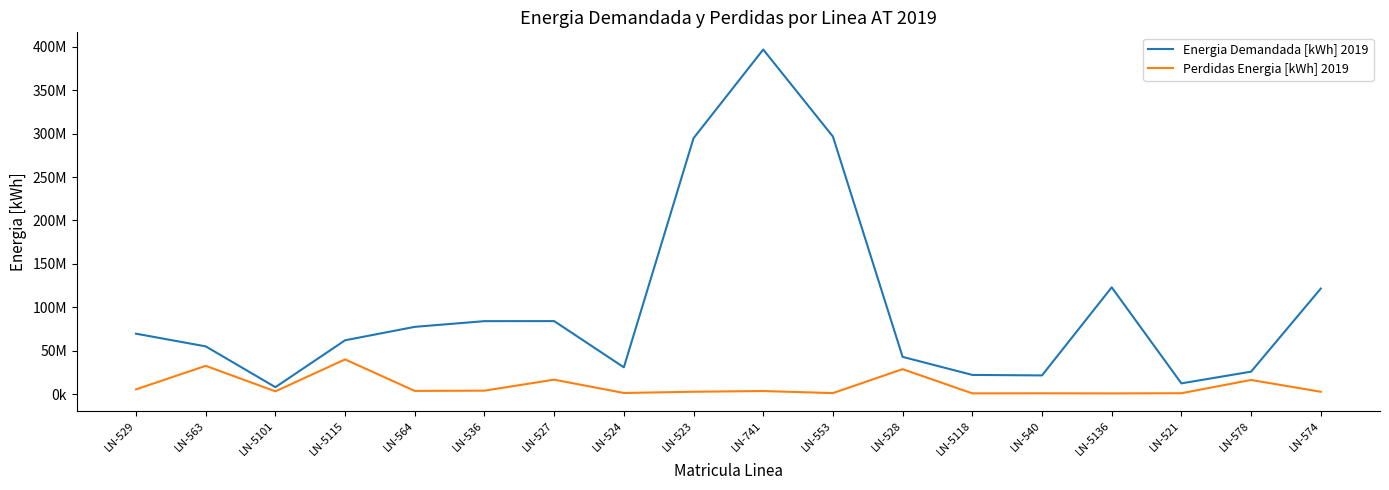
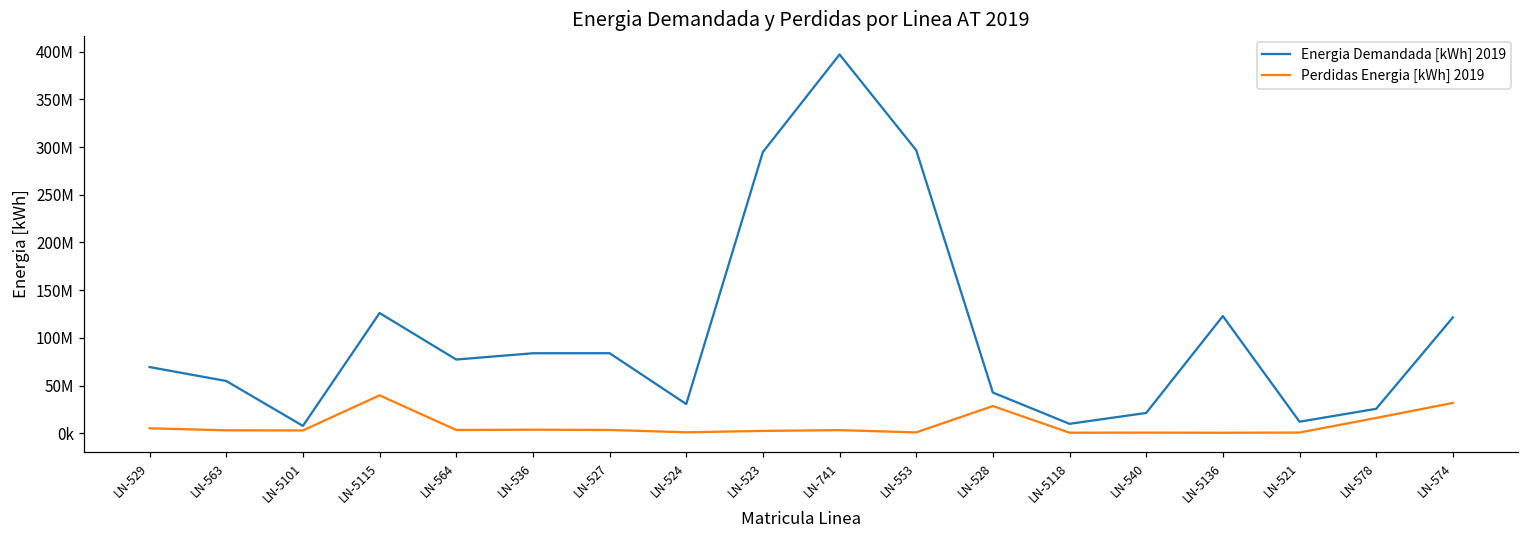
Perdidas Energia [kWh] 2019, LN-563: 30000000 -> 0
Energia Demandada [kWh] 2019, LN-5115: 60000000 -> 130000000
Perdidas Energia [kWh] 2019, LN-527: 20000000 -> 0
Energia Demandada [kWh] 2019, LN-5118: 20000000 -> 10000000
Perdidas Energia [kWh] 2019, LN-574: 0 -> 30000000
